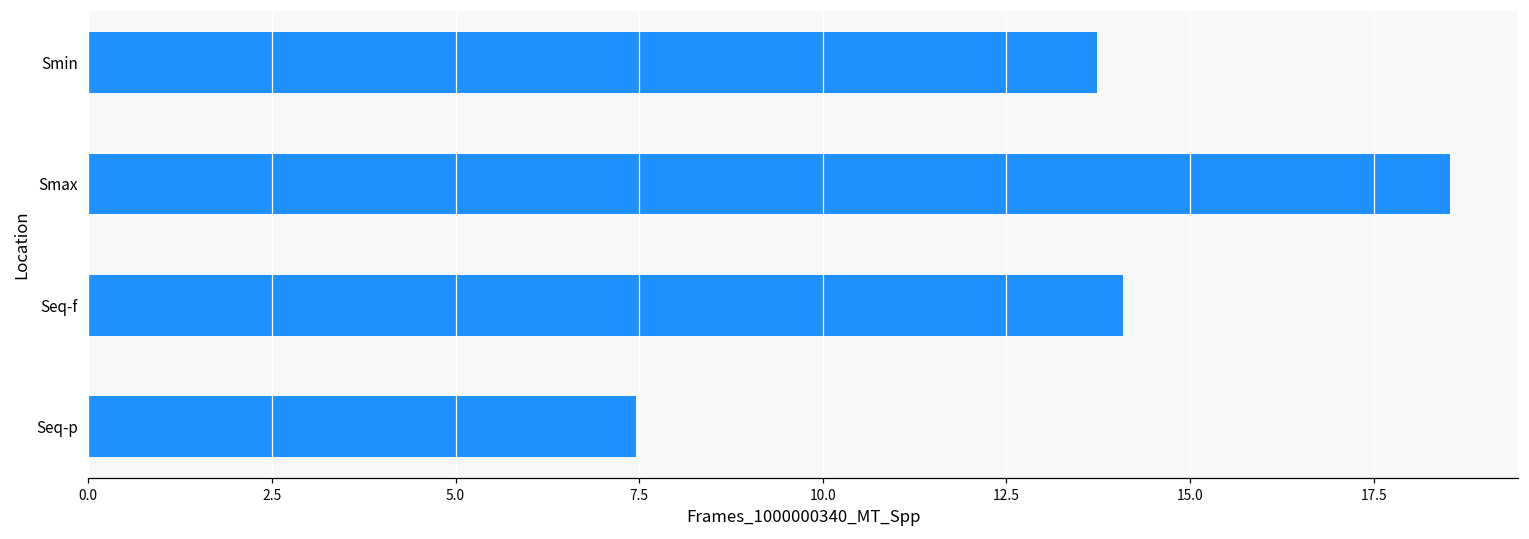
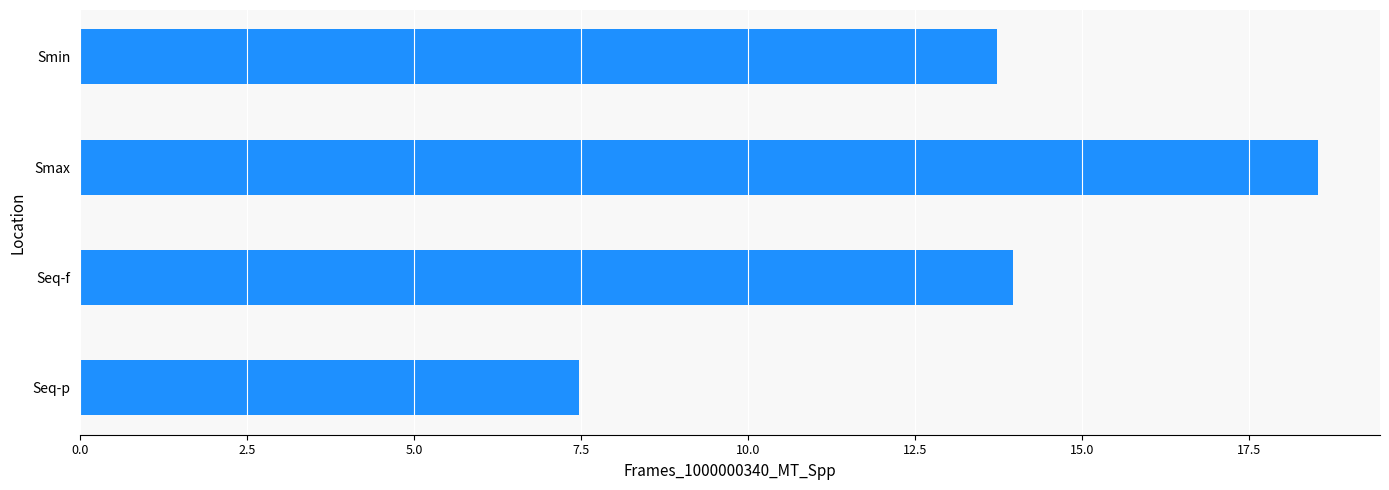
Seq-f: 14.1 -> 14.0
